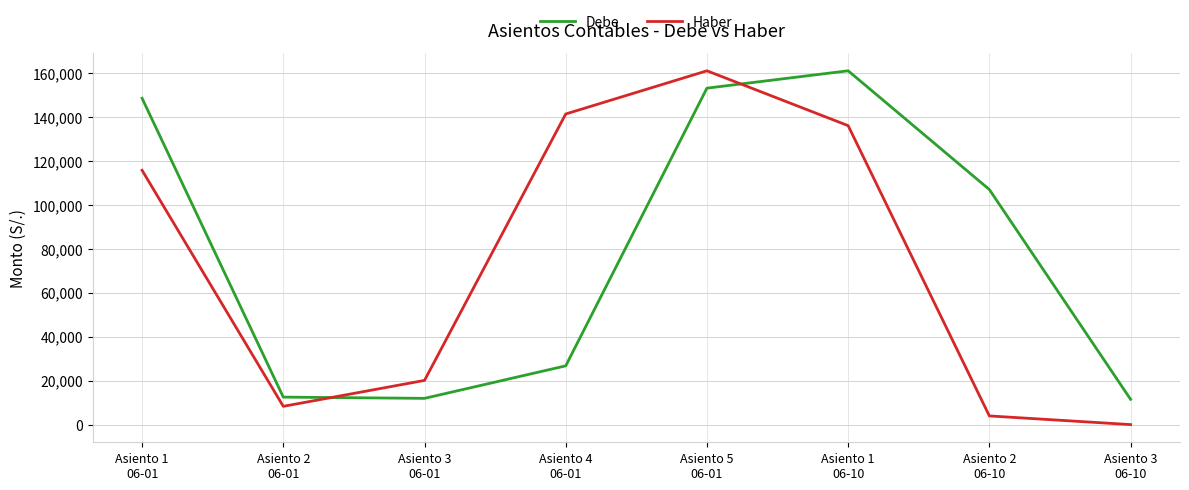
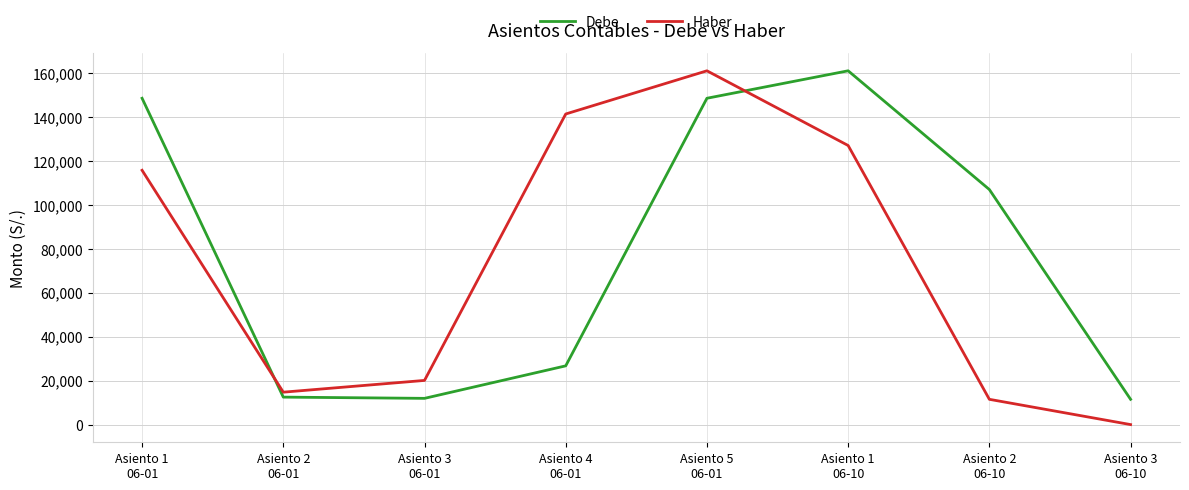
Haber, Asiento 2 06-01: 8,000 -> 15,000
Debe, Asiento 5 06-01: 153,000 -> 149,000
Haber, Asiento 1 06-10: 136,000 -> 127,000
Haber, Asiento 2 06-10: 4,000 -> 12,000
